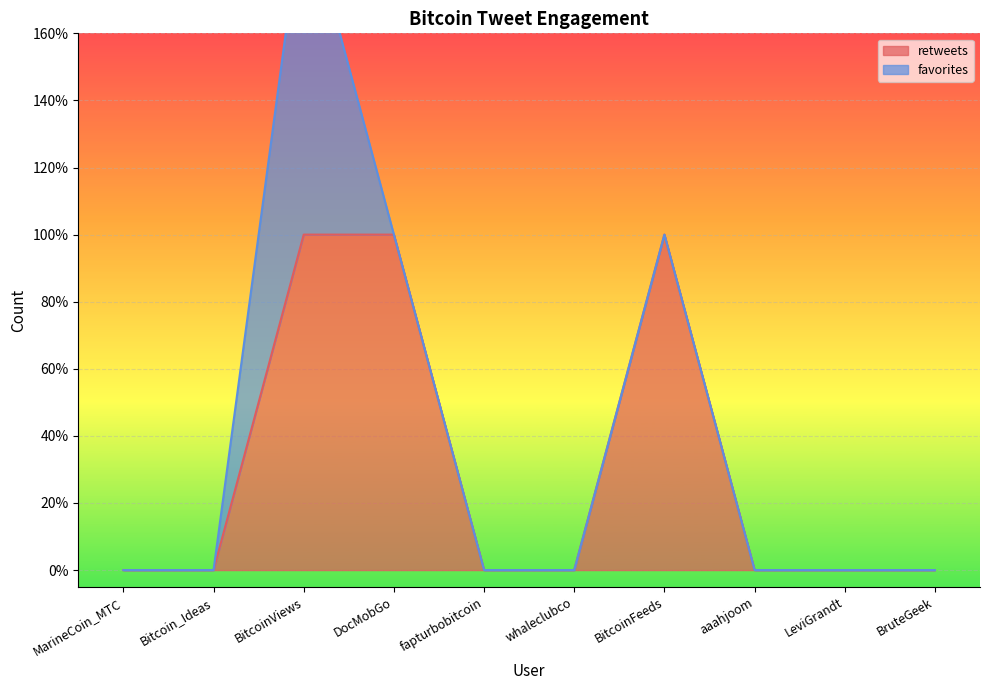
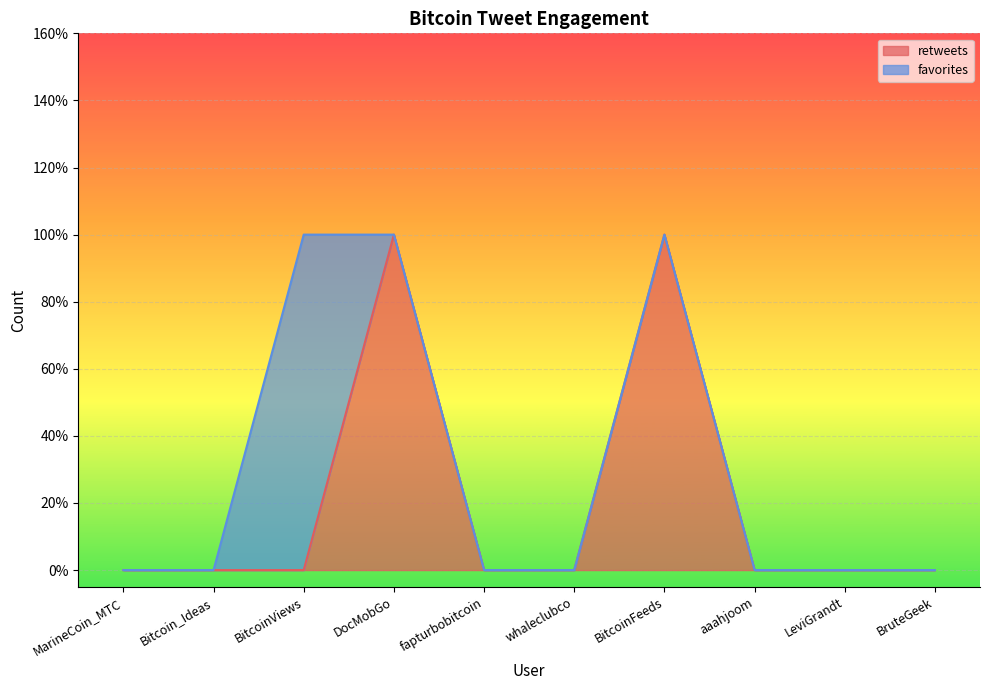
retweets, BitcoinViews: 100% -> 0%
